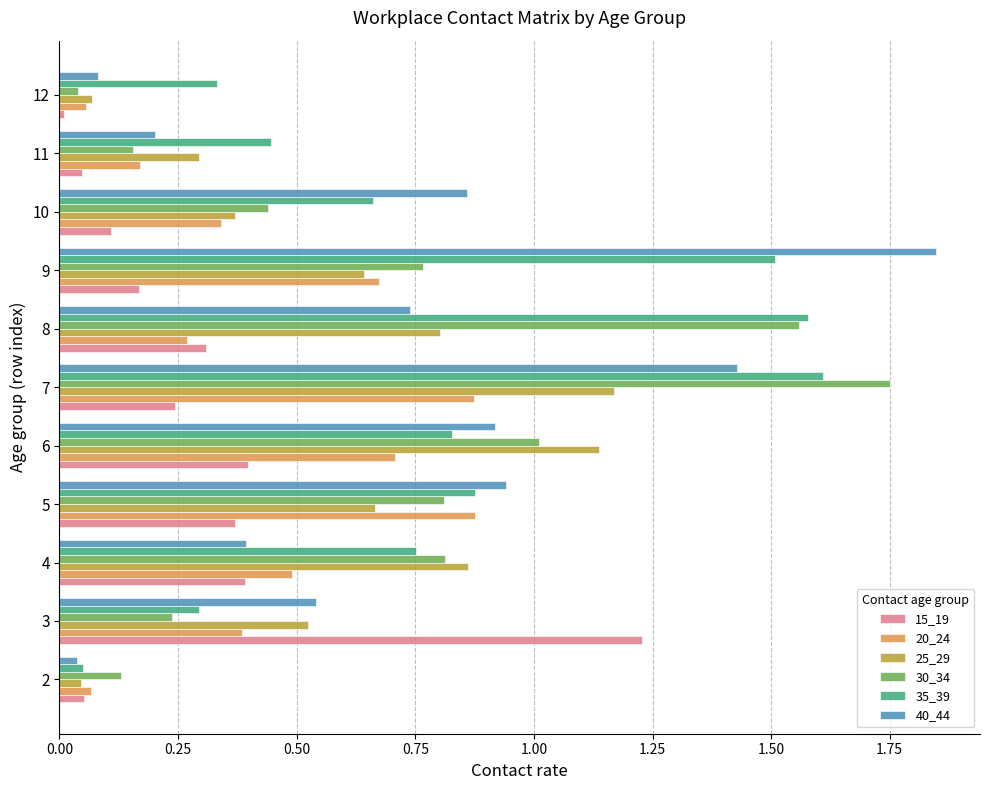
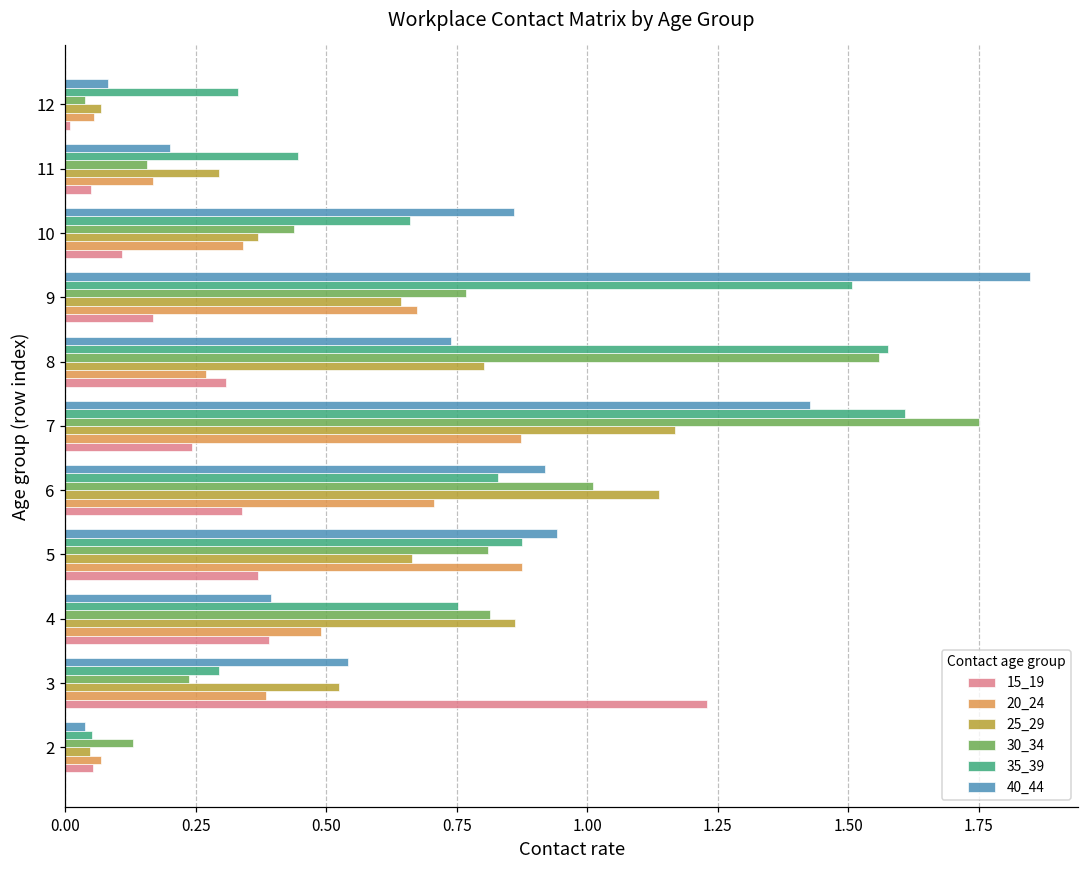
15_19, 6: 0.40 -> 0.34
